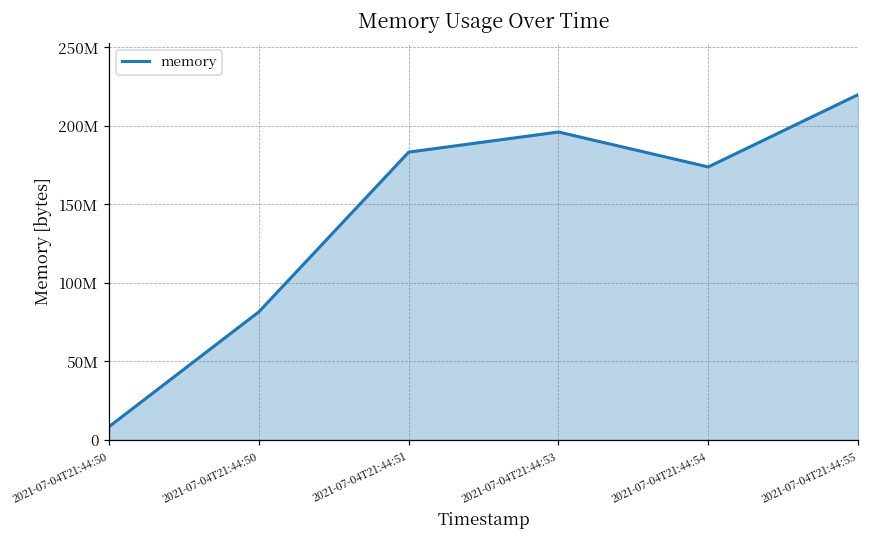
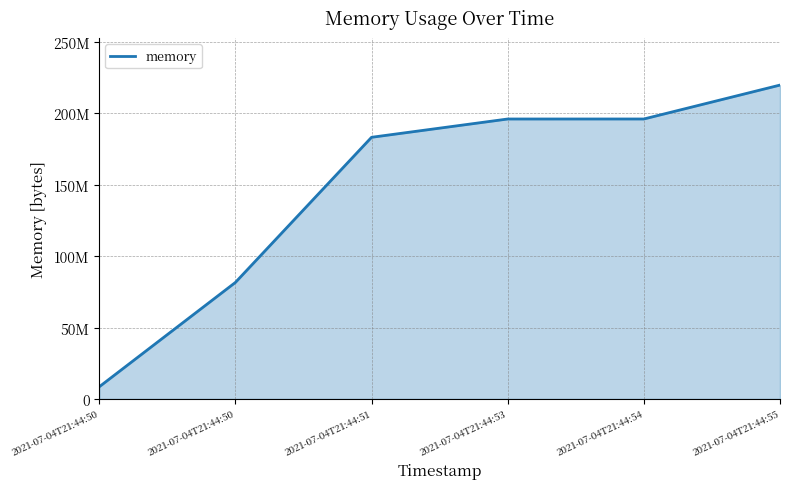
2021-07-04T21:44:54: 174000000 -> 196000000
